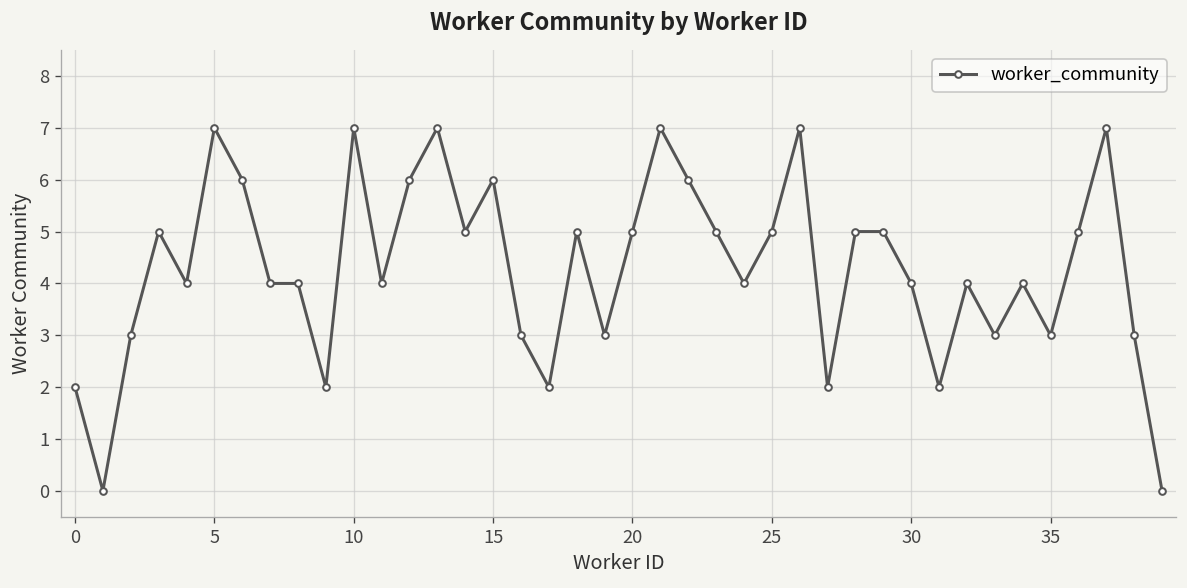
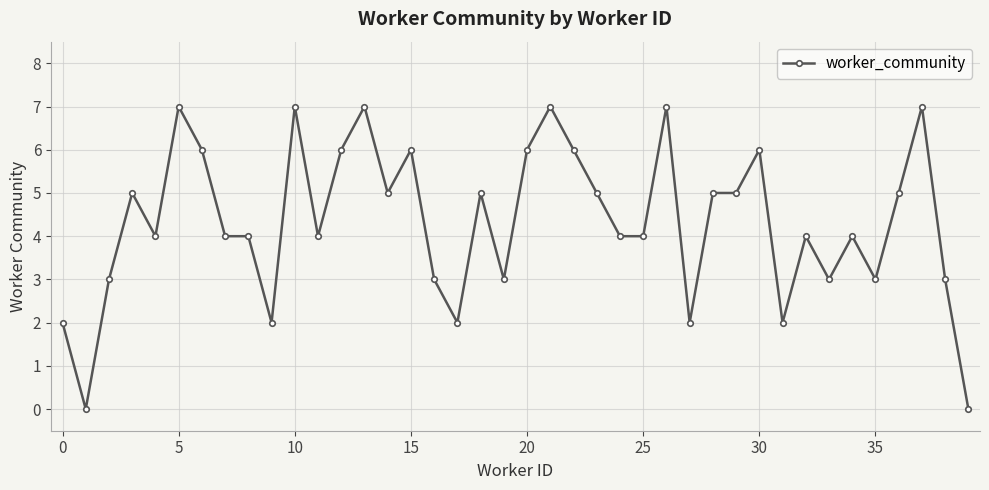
20: 5 -> 6
25: 5 -> 4
30: 4 -> 6
